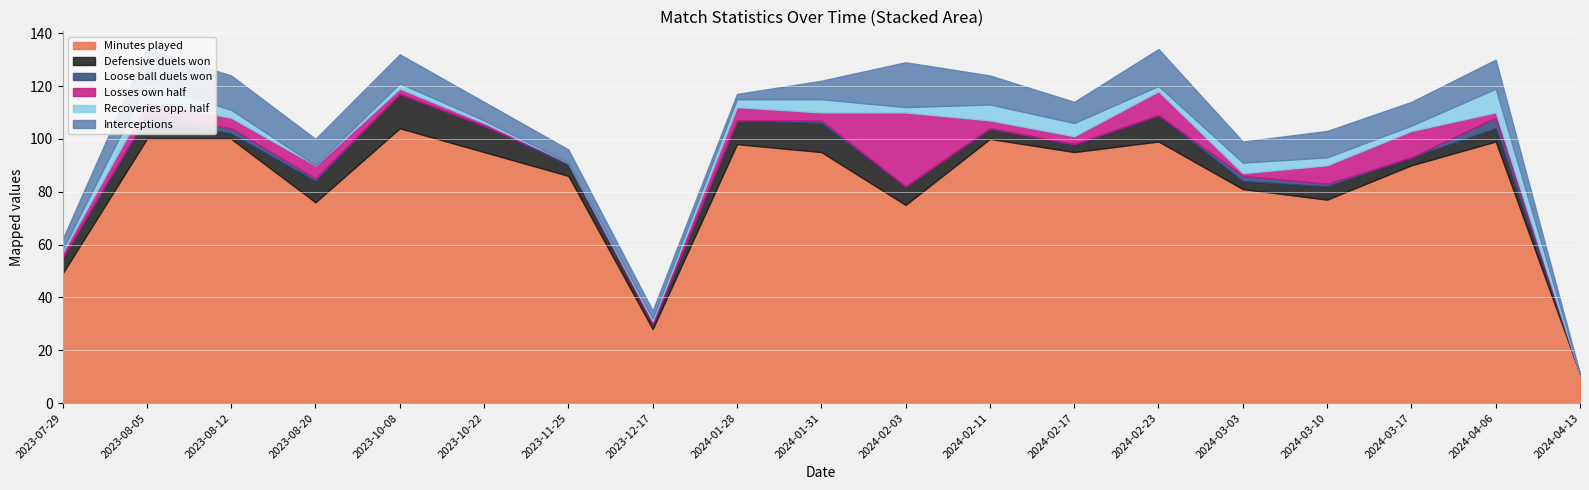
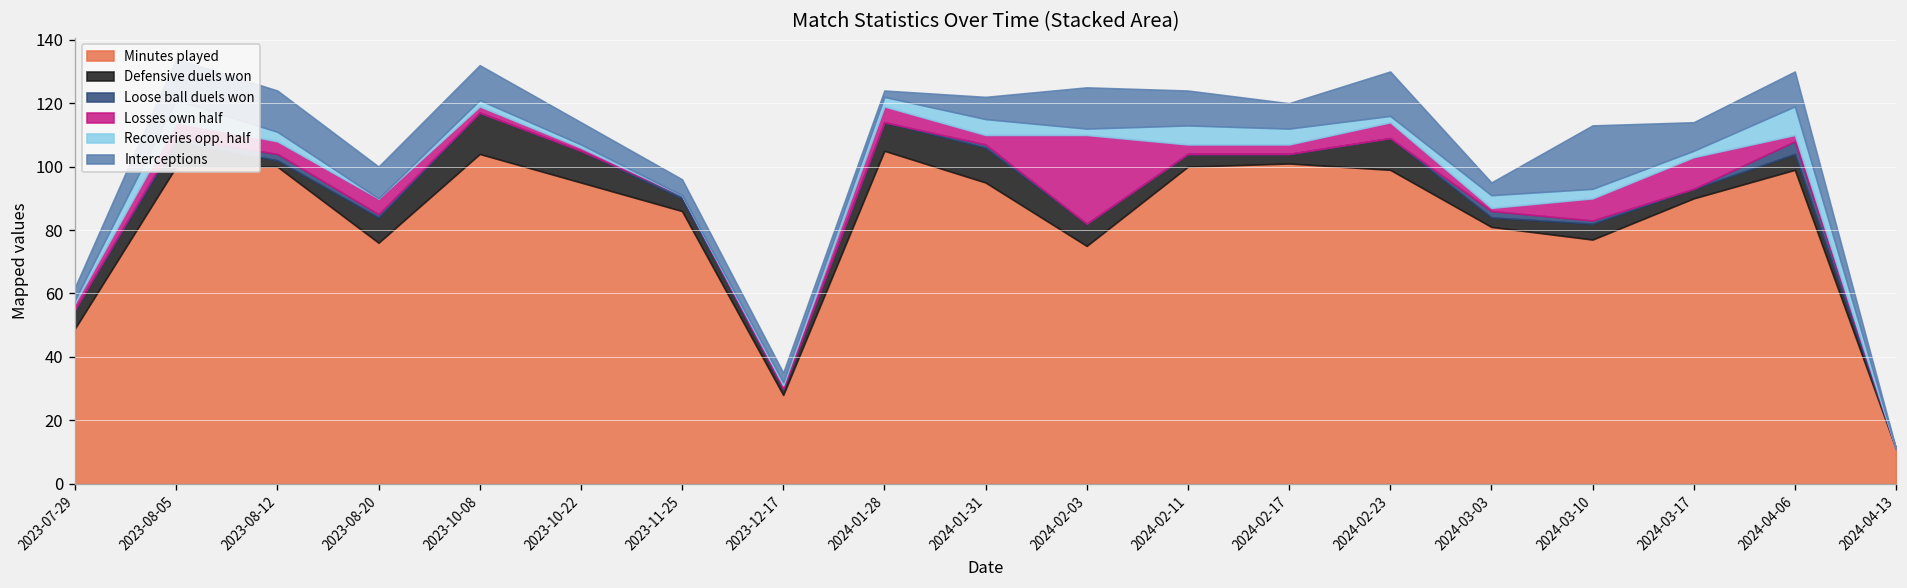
Minutes played, 2024-01-28: 98 -> 105
Interceptions, 2024-02-03: 17 -> 13
Minutes played, 2024-02-17: 95 -> 101
Losses own half, 2024-02-23: 9 -> 5
Interceptions, 2024-03-03: 8 -> 4
Interceptions, 2024-03-10: 10 -> 20
